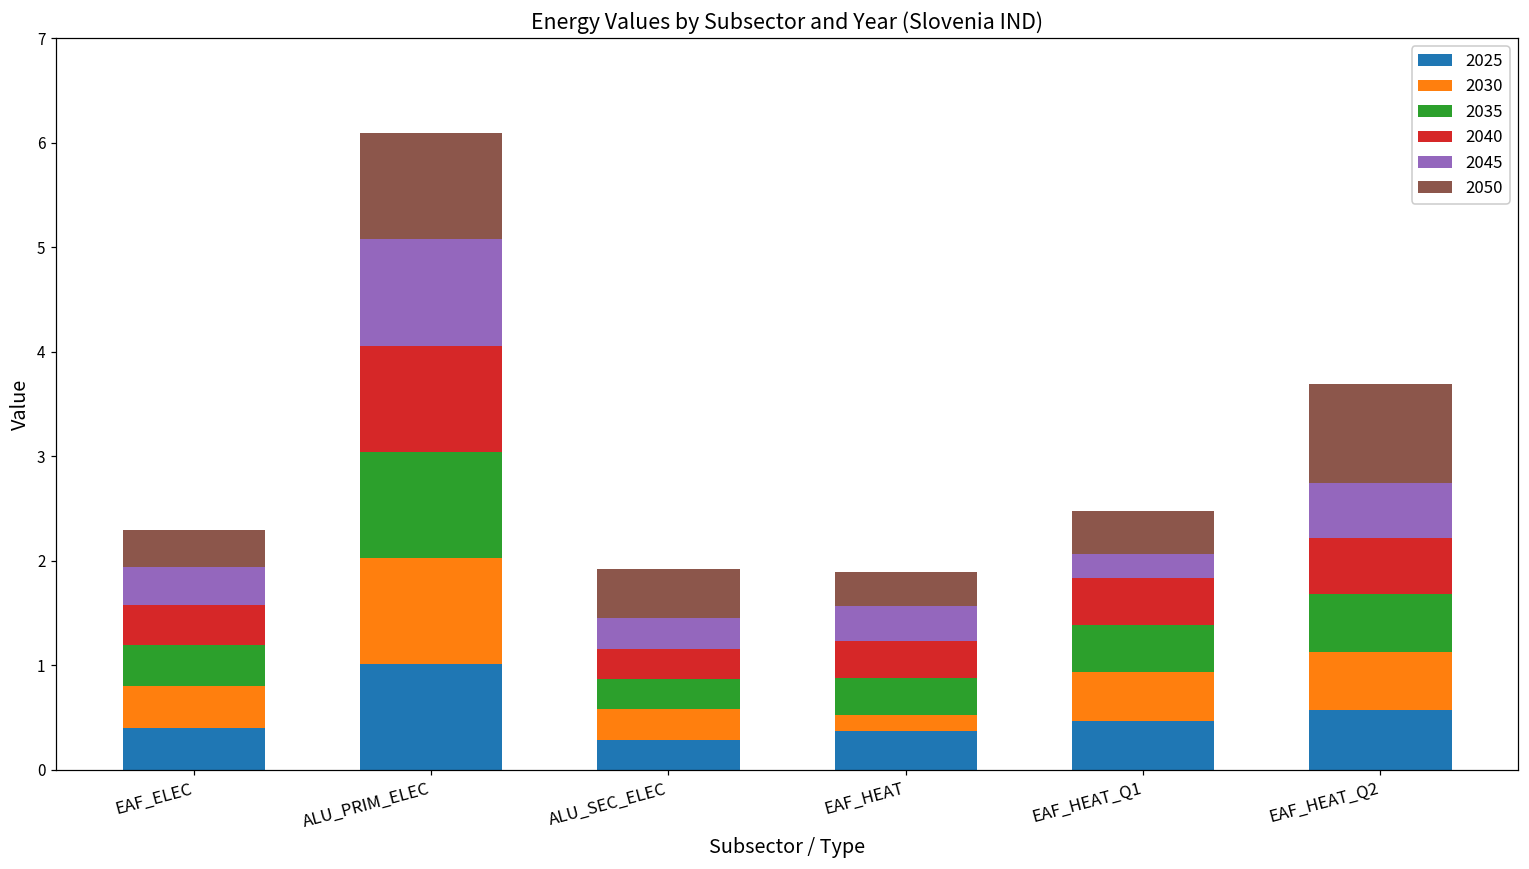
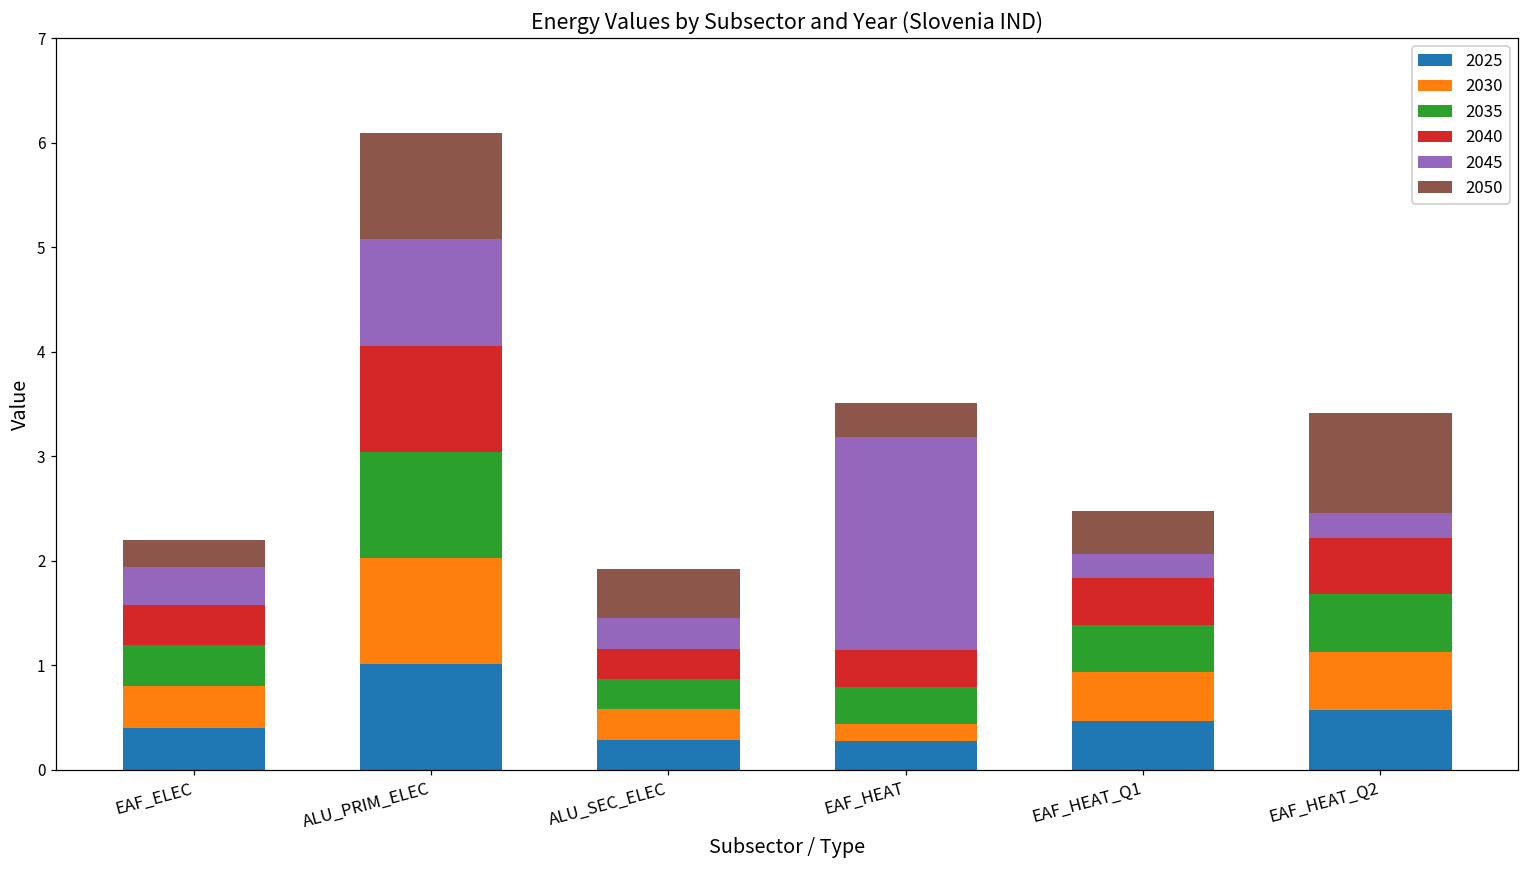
2050, EAF_ELEC: 0.4 -> 0.3
2025, EAF_HEAT: 0.4 -> 0.3
2045, EAF_HEAT: 0.3 -> 2.0
2045, EAF_HEAT_Q2: 0.5 -> 0.2
